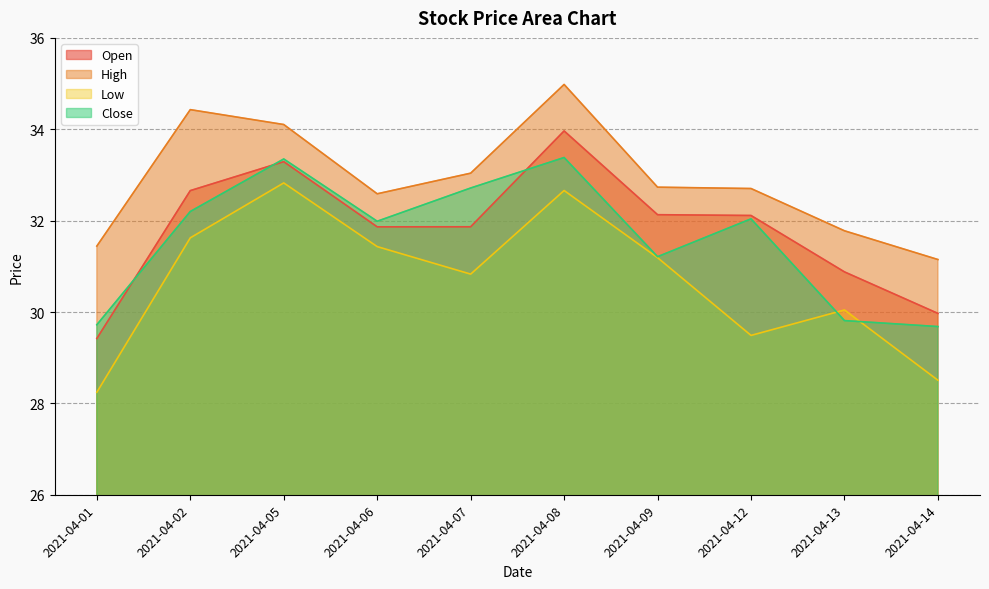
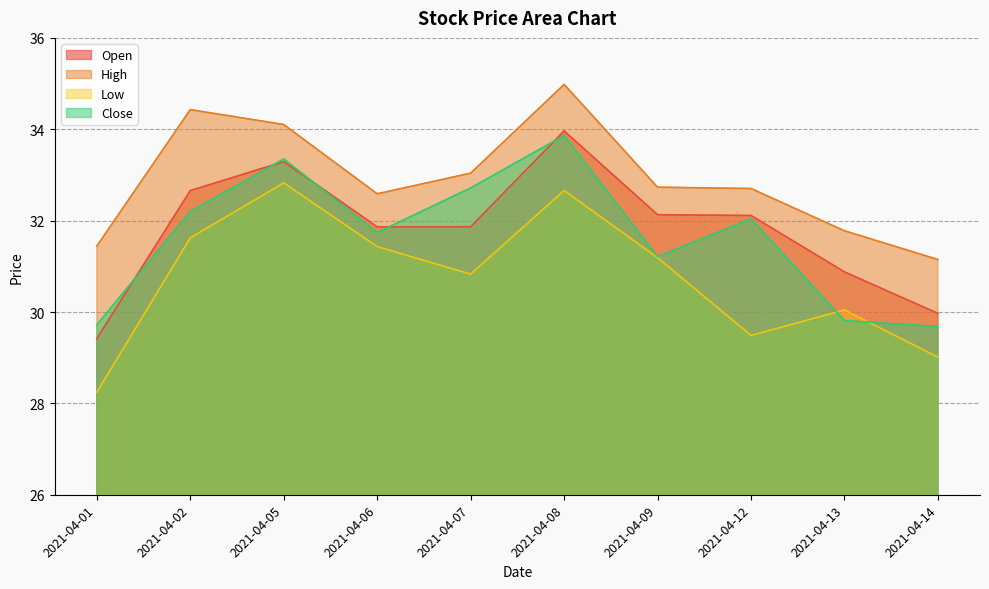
Close, 2021-04-06: 32.0 -> 31.7
Close, 2021-04-08: 33.4 -> 33.9
Low, 2021-04-14: 28.5 -> 29.0
